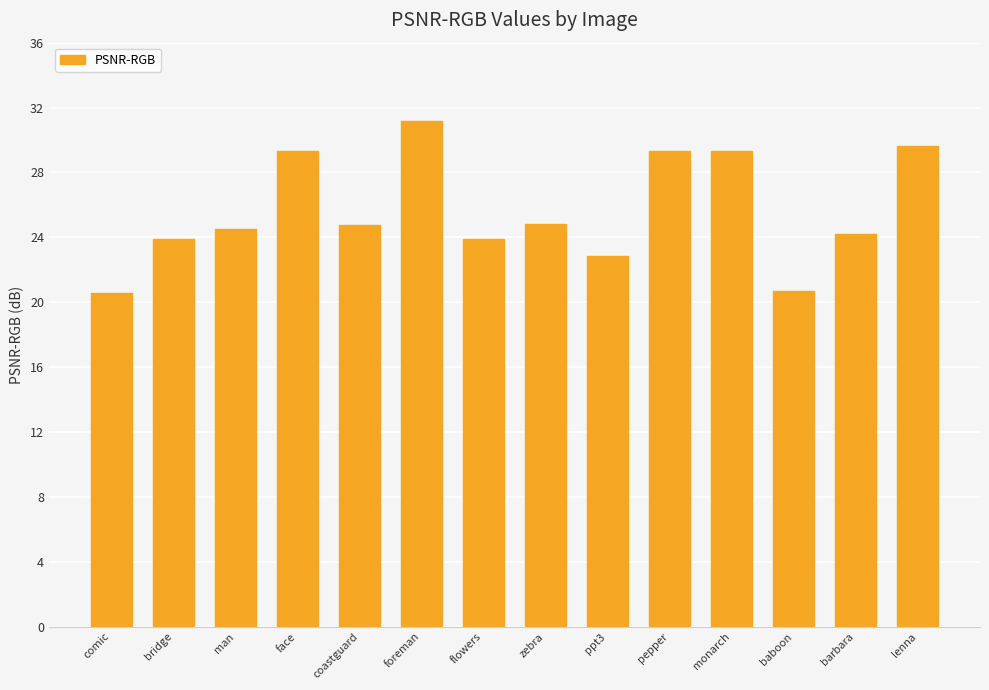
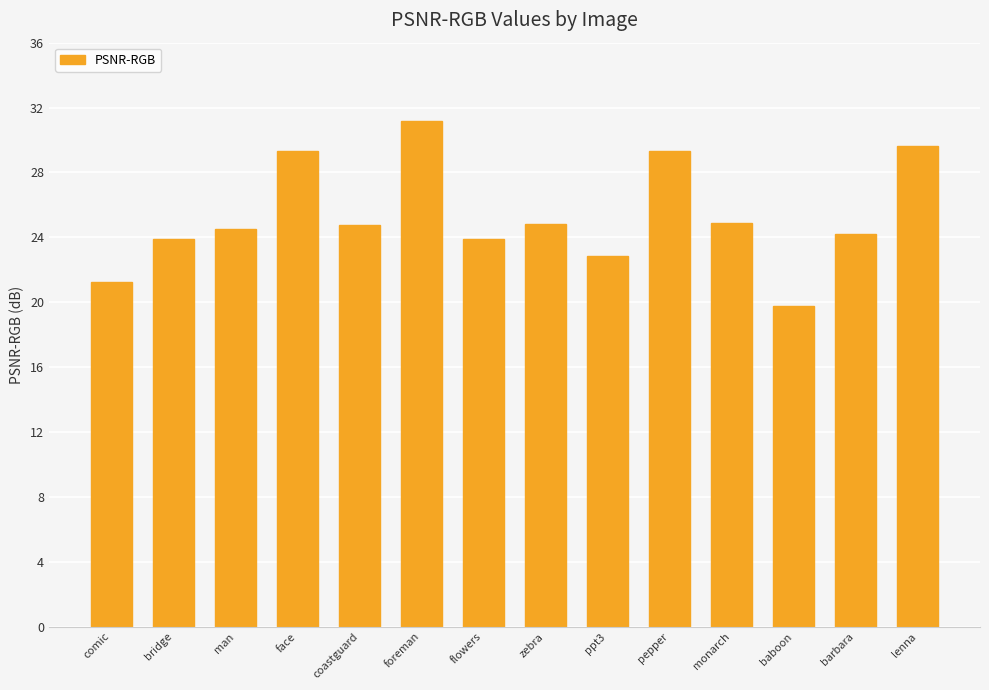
comic: 20.6 -> 21.2
monarch: 29.3 -> 24.9
baboon: 20.7 -> 19.8
